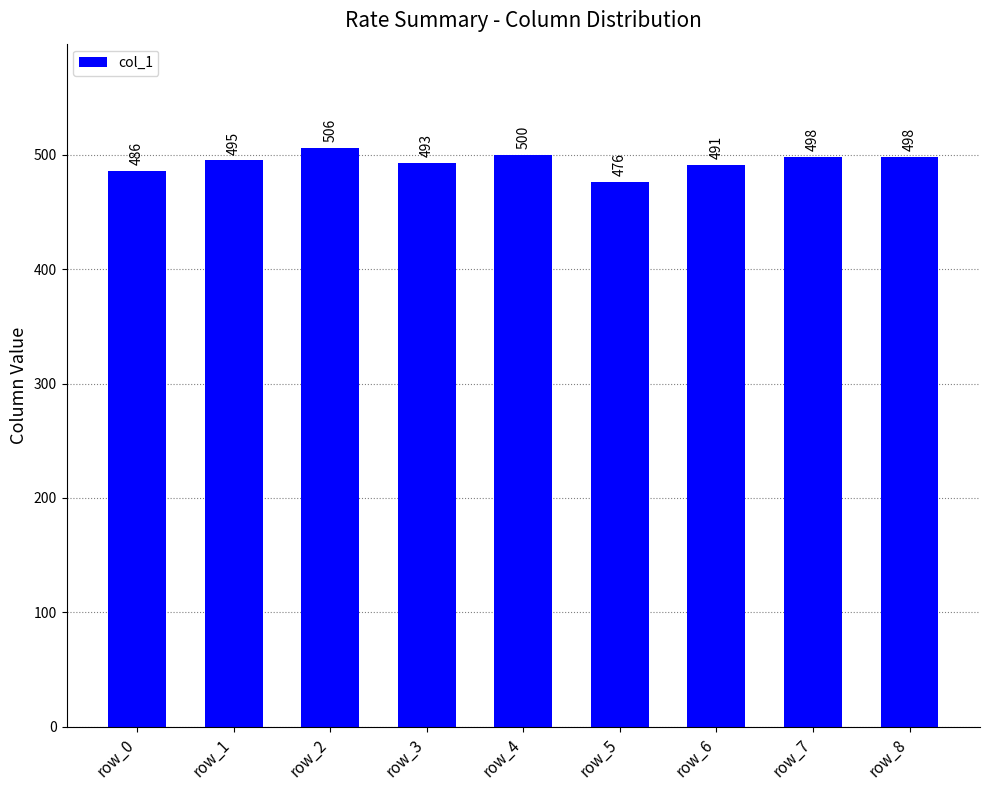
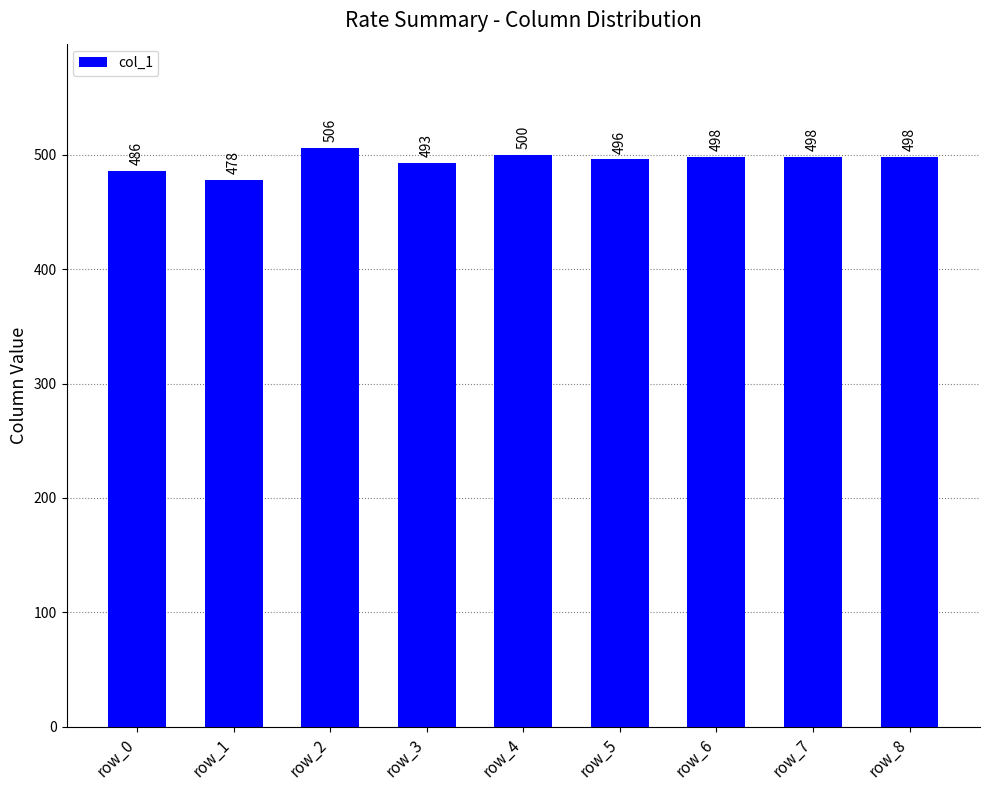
row_1: 495 -> 478
row_5: 476 -> 496
row_6: 491 -> 498
